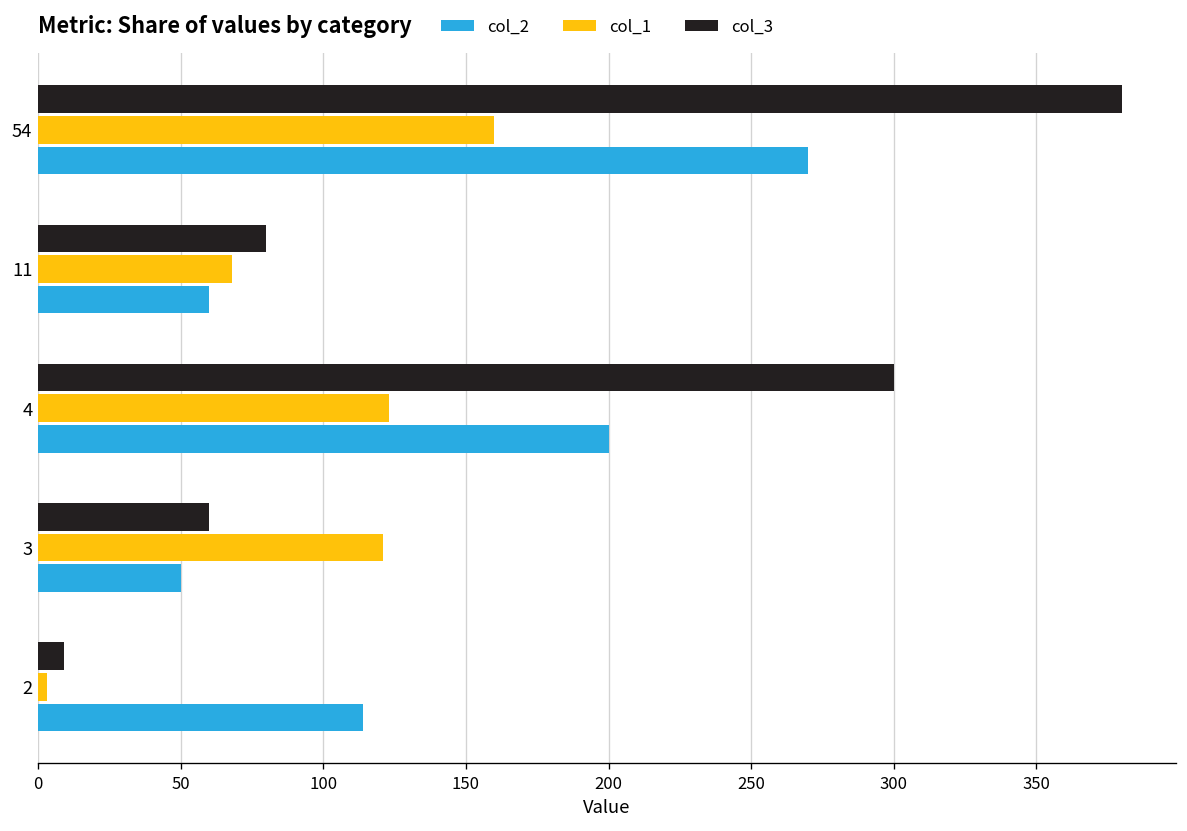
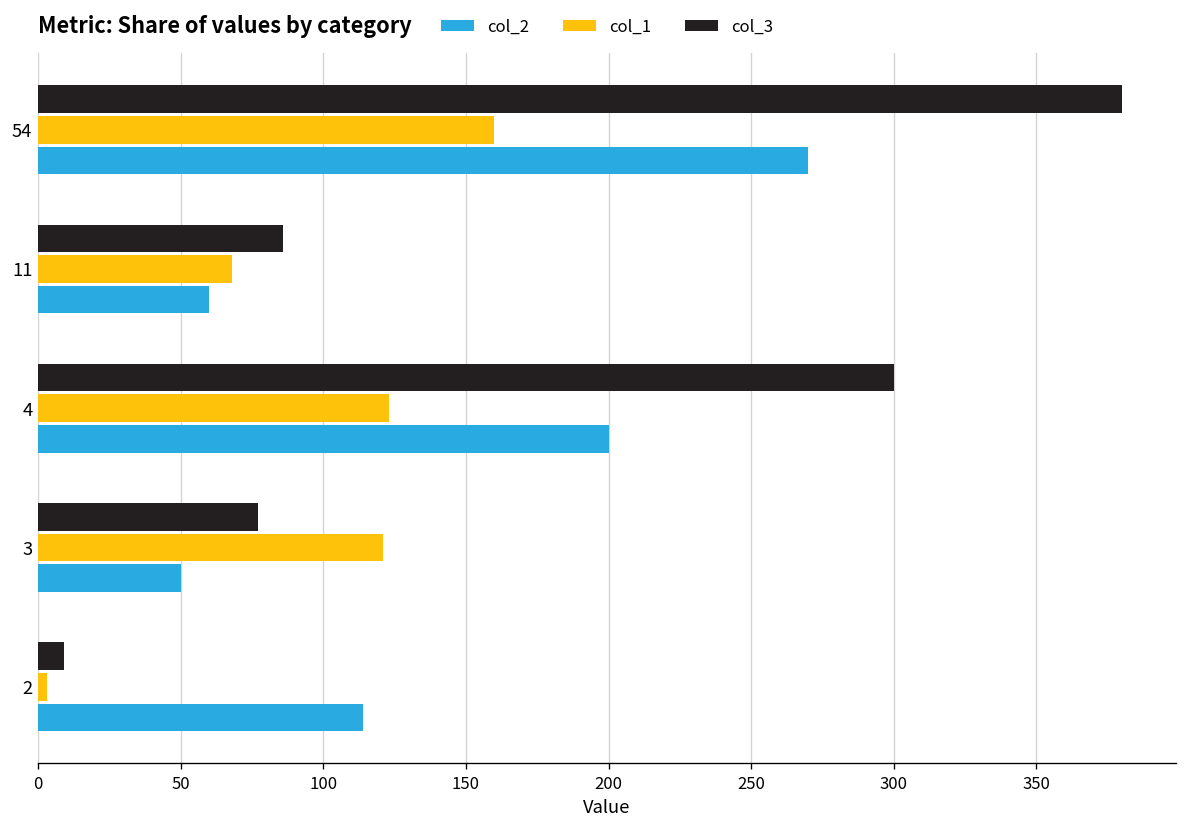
col_3, 11: 80 -> 86
col_3, 3: 60 -> 77
